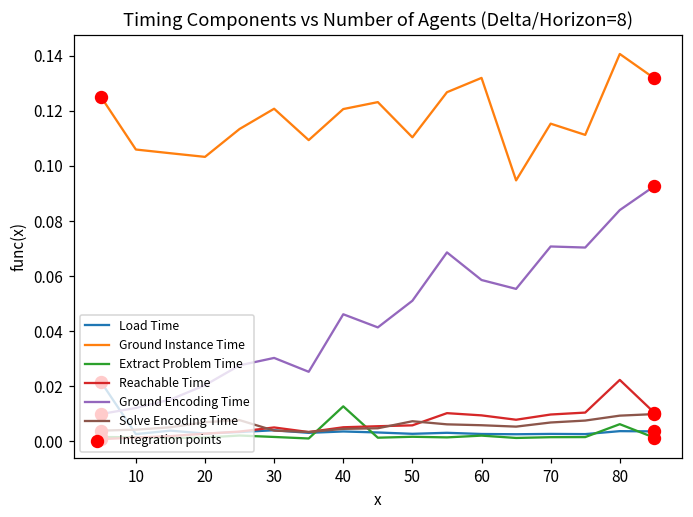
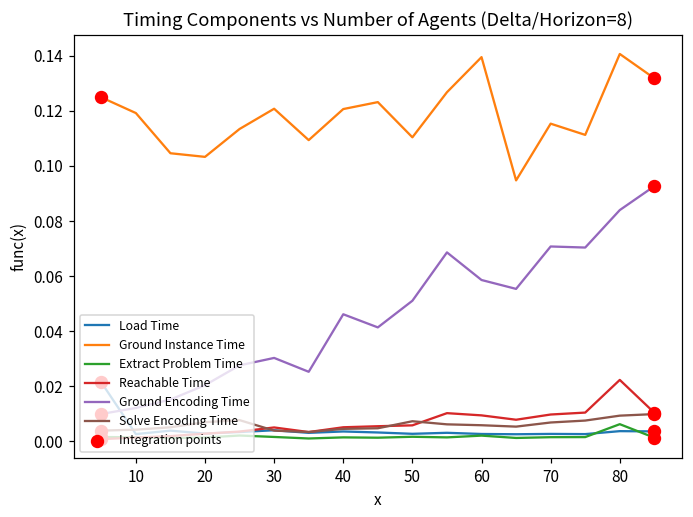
Ground Instance Time, 10: 0.106 -> 0.119
Extract Problem Time, 40: 0.013 -> 0.001
Ground Instance Time, 60: 0.132 -> 0.139
